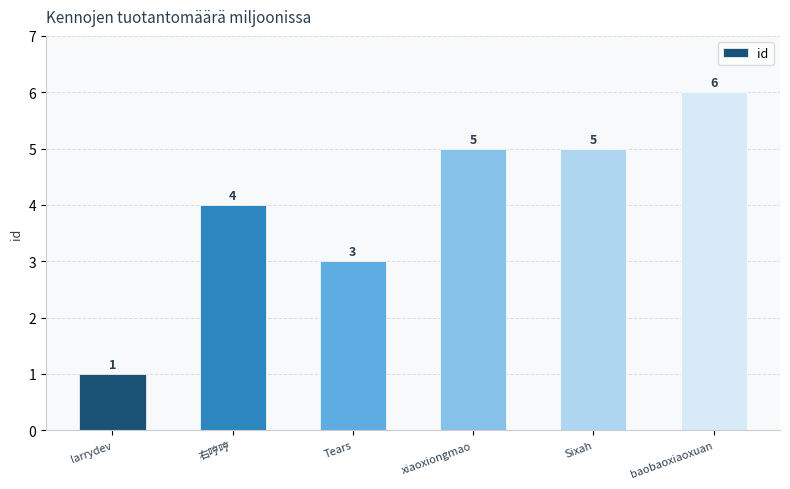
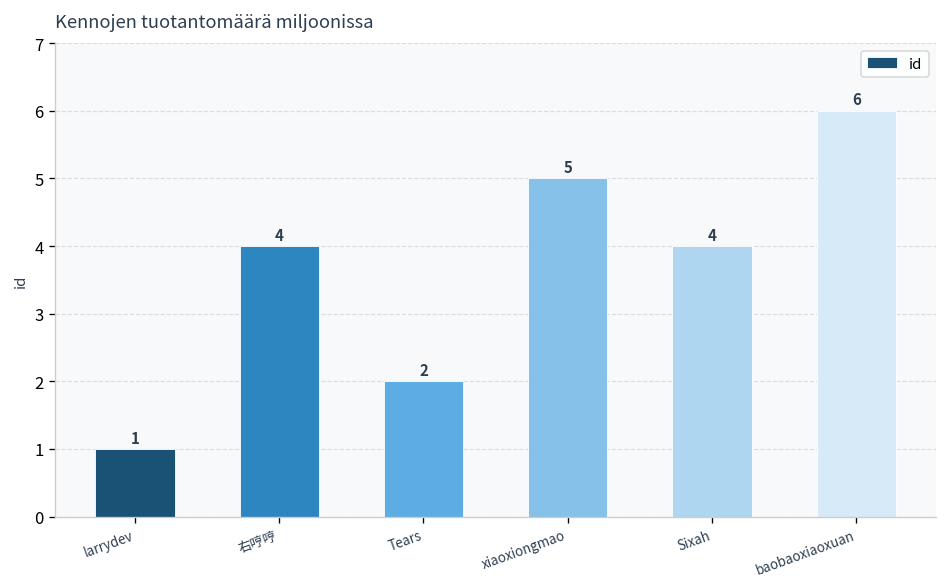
Tears: 3 -> 2
Sixah: 5 -> 4
